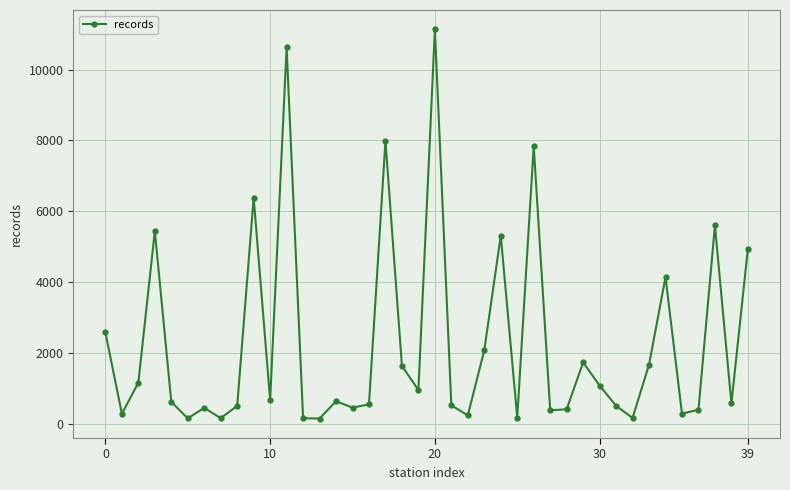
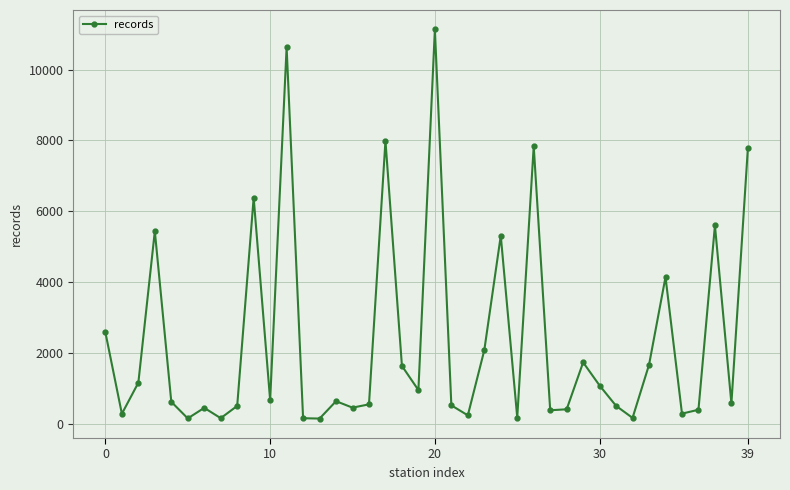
39: 4900 -> 7800
